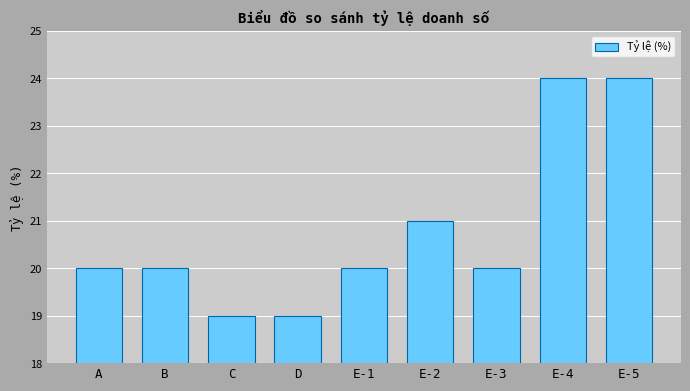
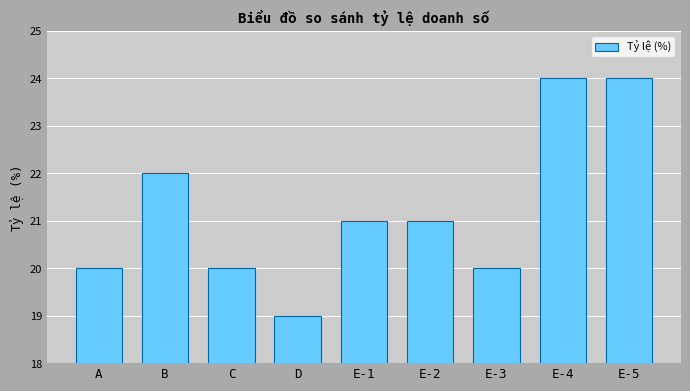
B: 20 -> 22
C: 19 -> 20
E-1: 20 -> 21
